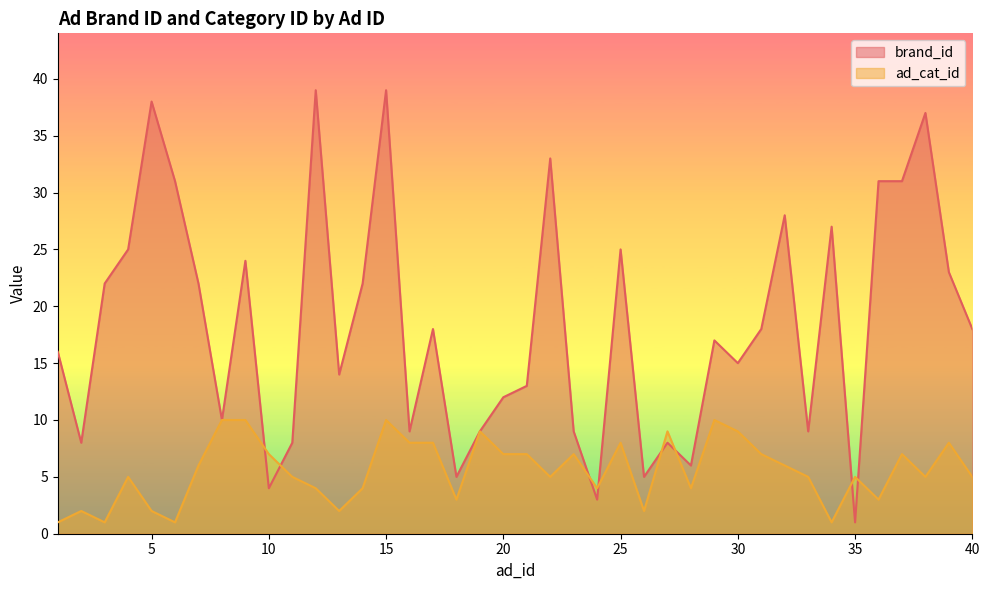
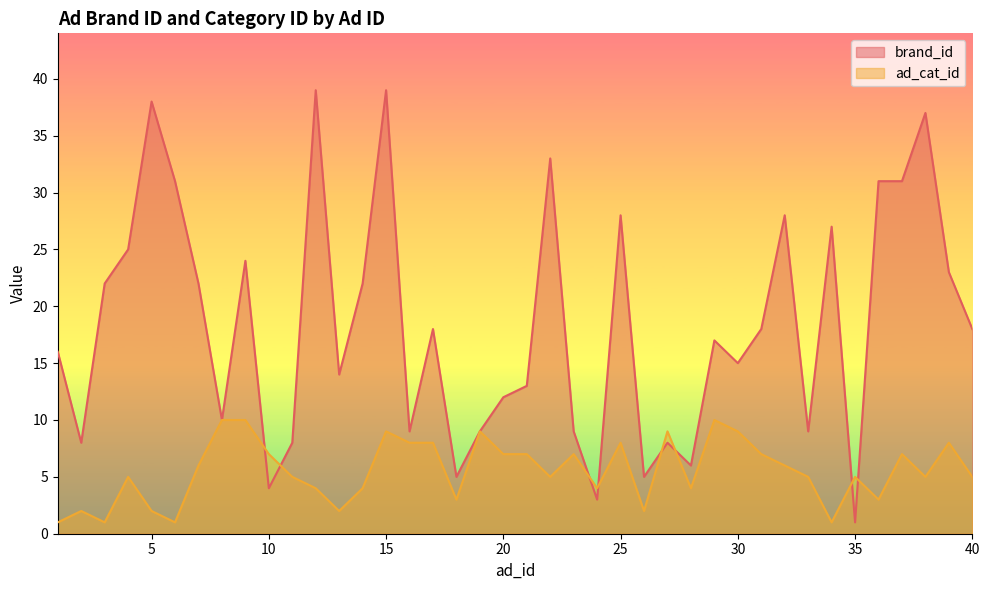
ad_cat_id, 15: 10 -> 9
brand_id, 25: 25 -> 28
